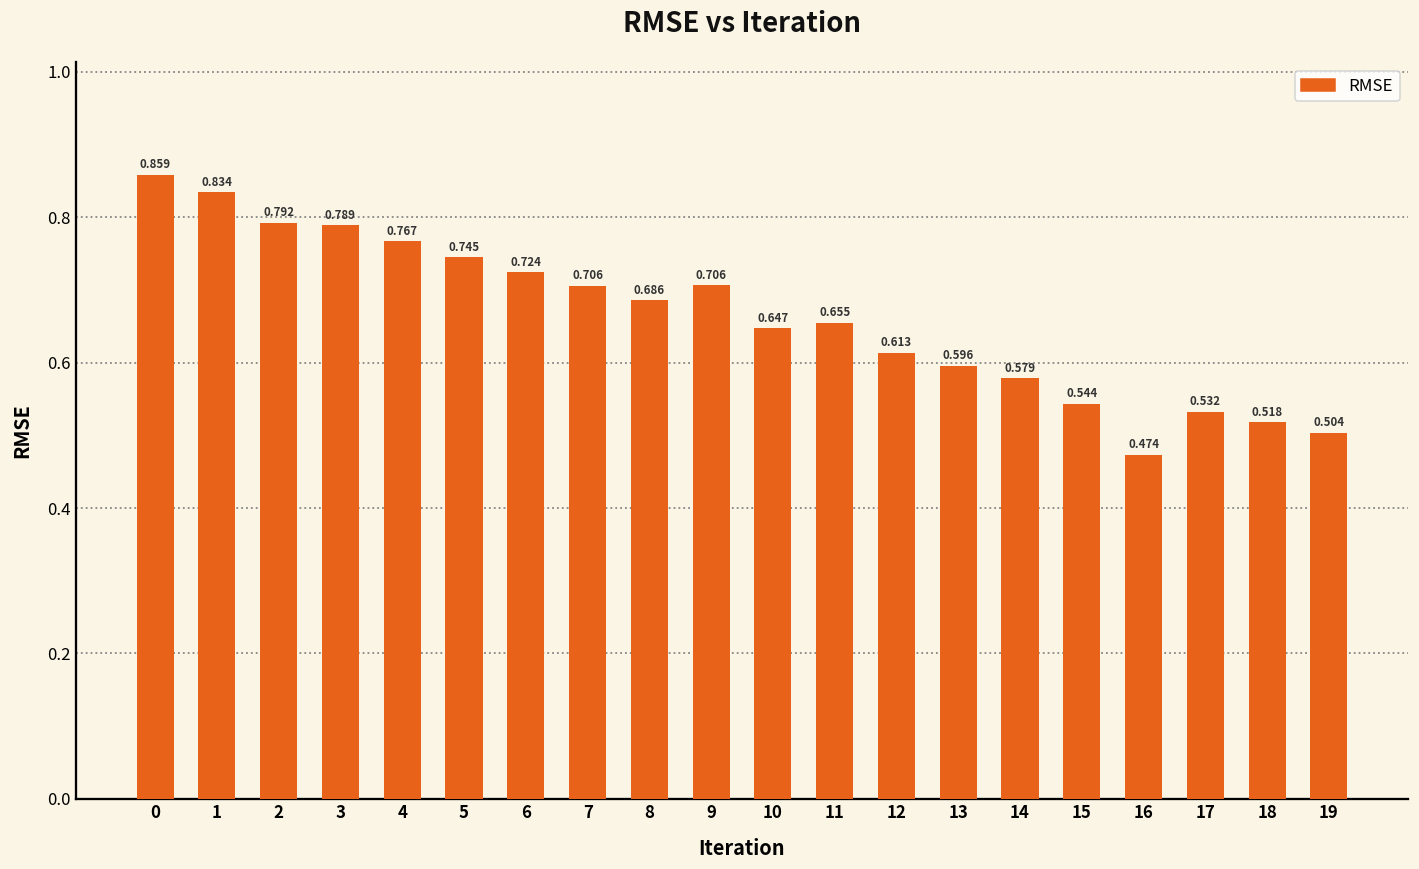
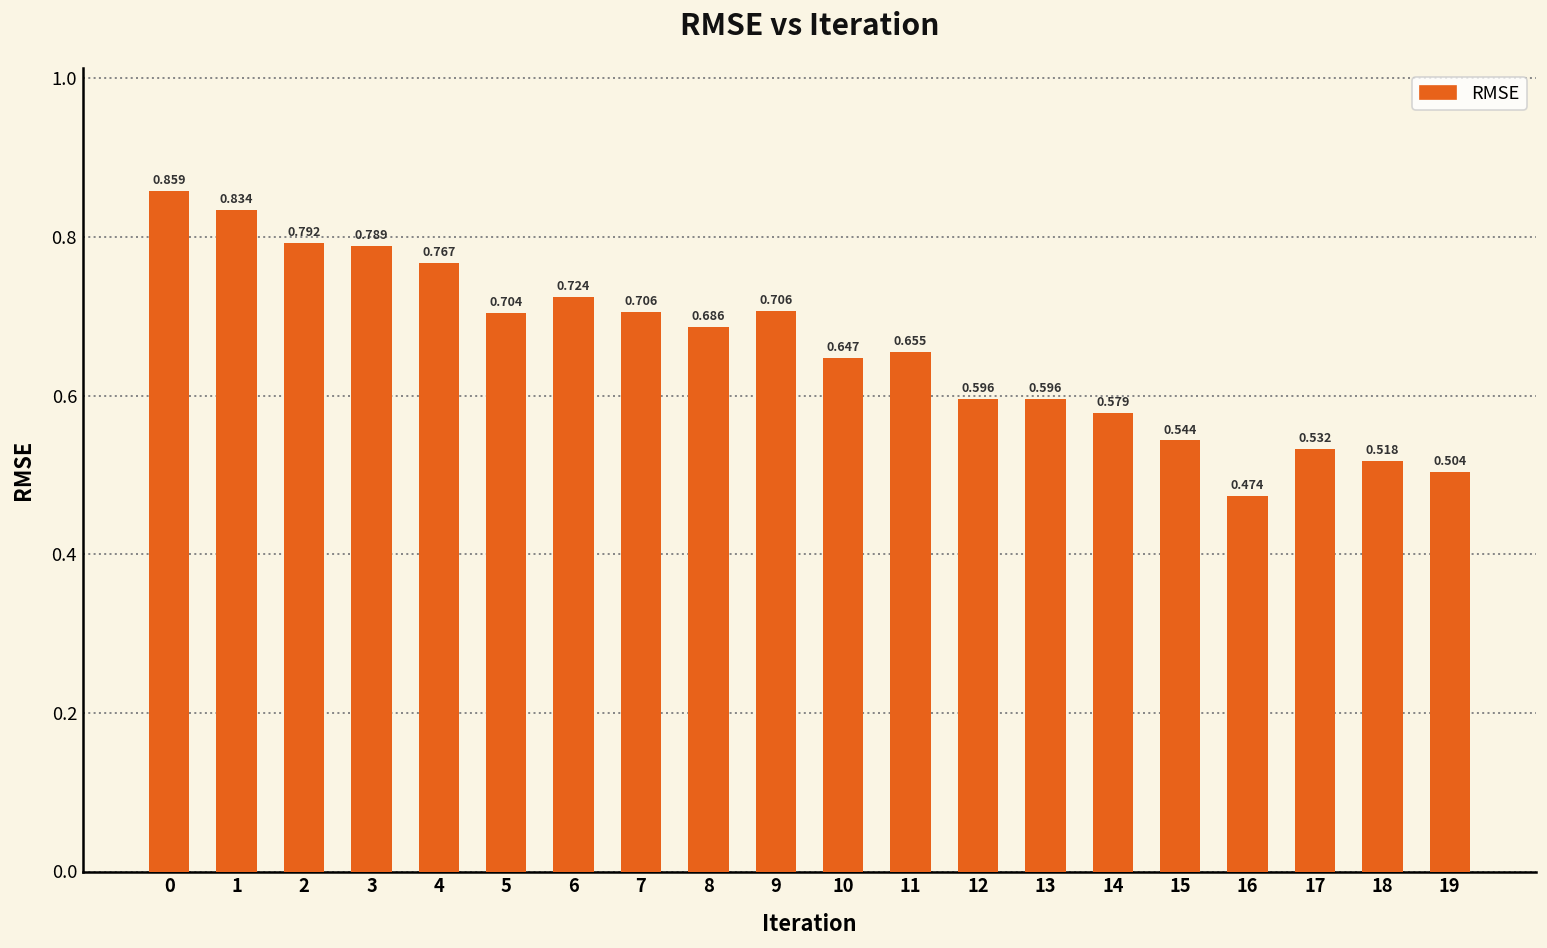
5: 0.745 -> 0.704
12: 0.613 -> 0.596
